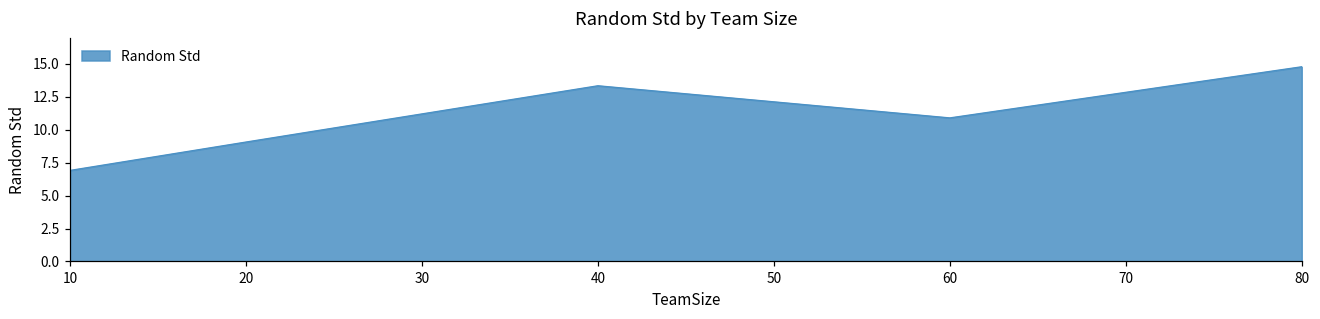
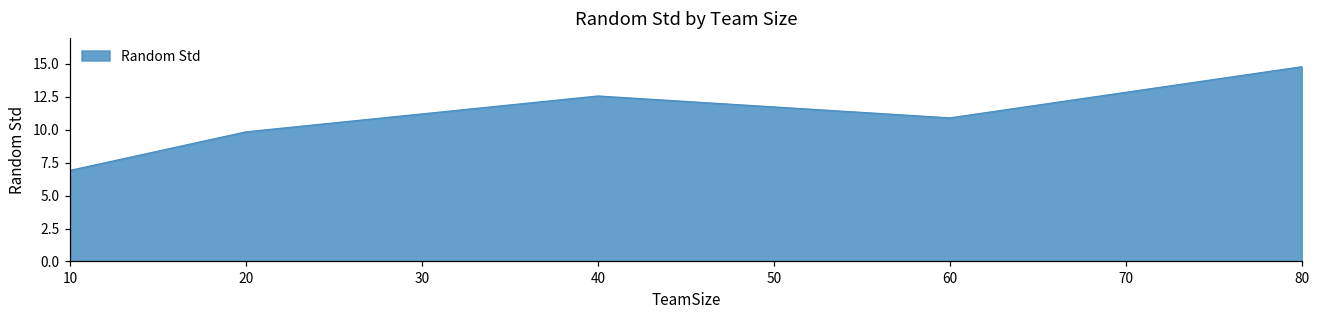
20: 9.1 -> 9.8
40: 13.3 -> 12.6
